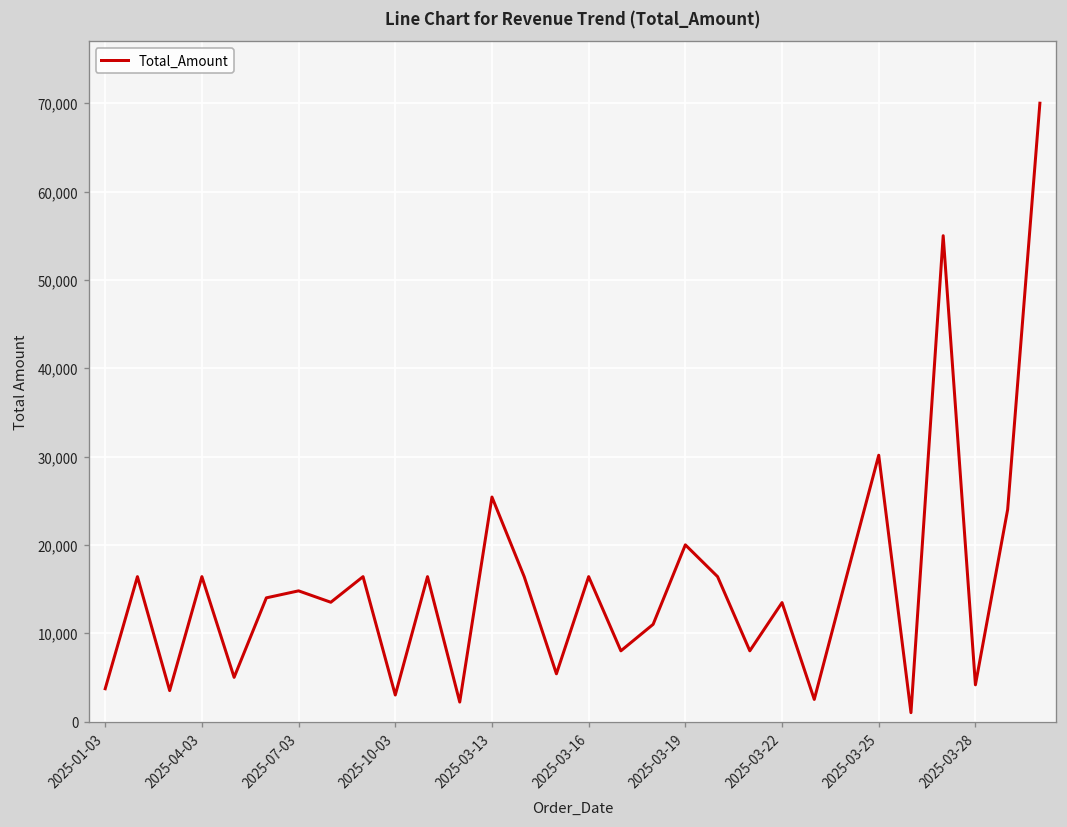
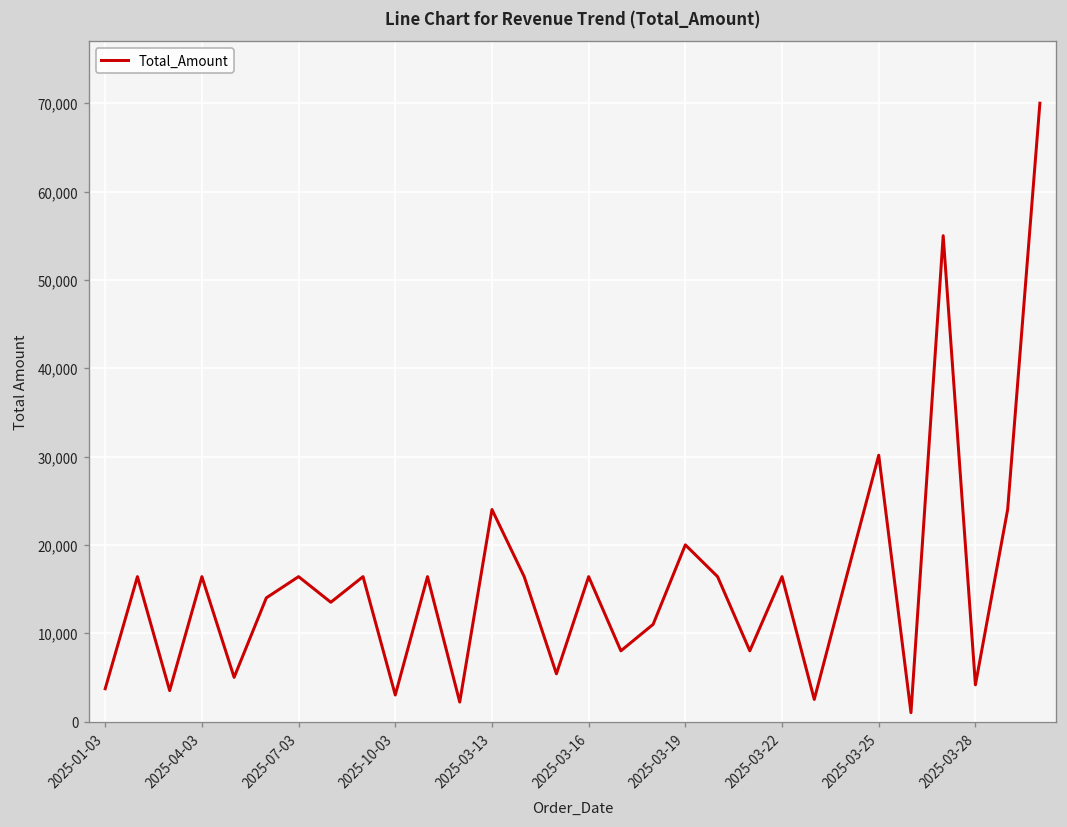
2025-07-03: 15,000 -> 16,000
2025-03-13: 25,000 -> 24,000
2025-03-22: 13,000 -> 16,000
